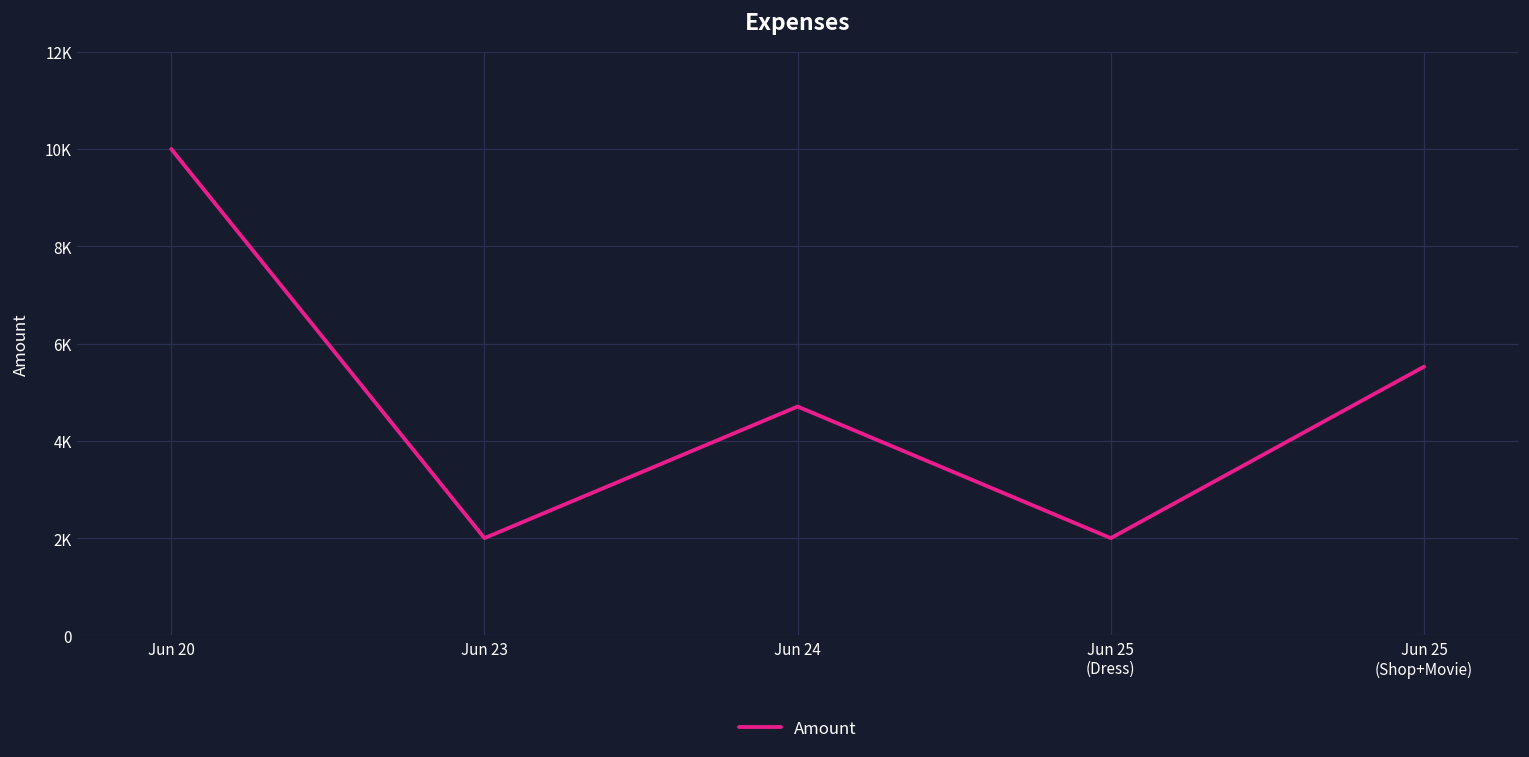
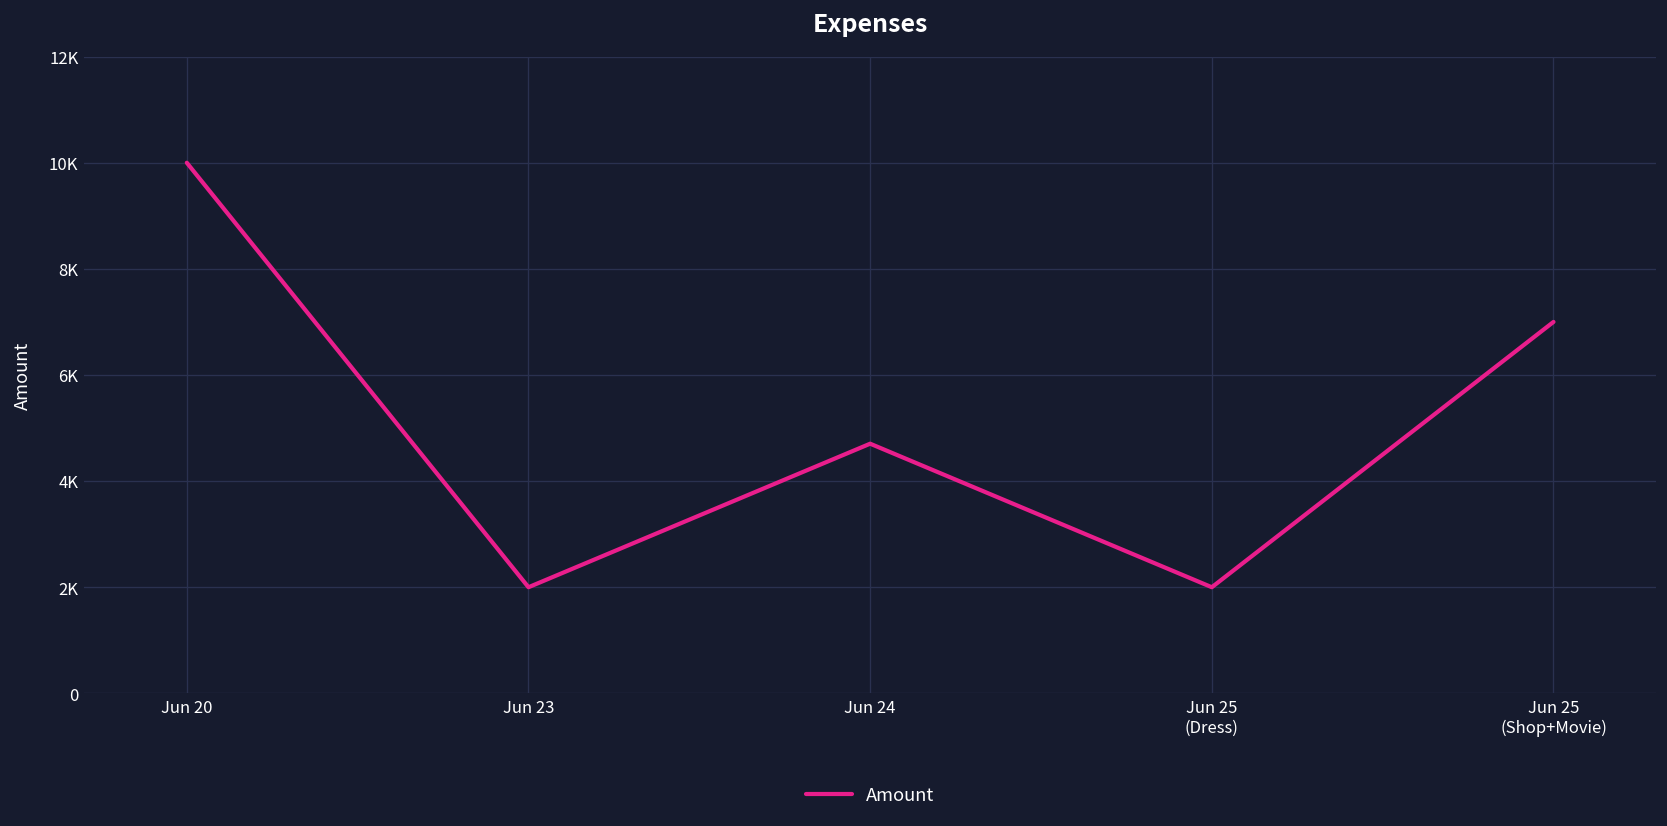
Jun 25 (Shop+Movie): 5500 -> 7000
